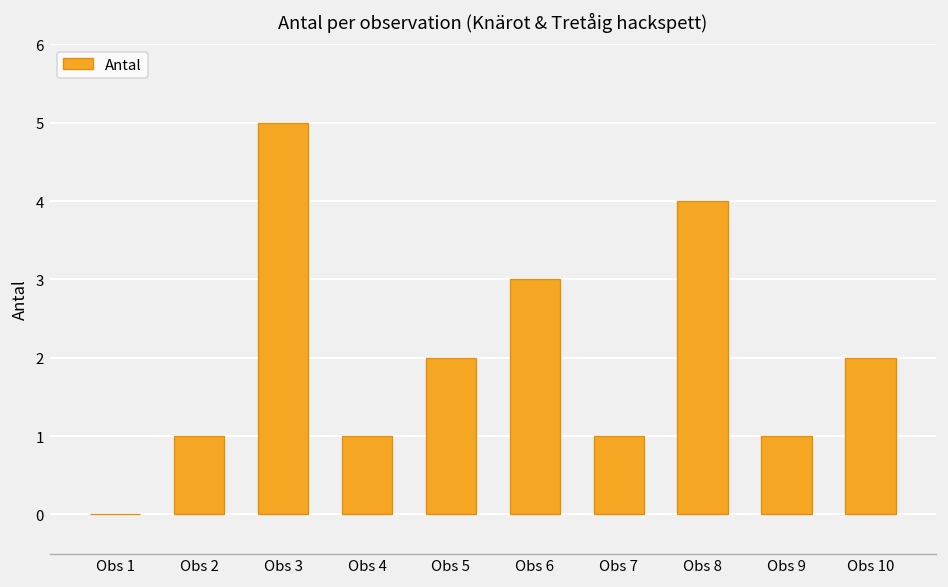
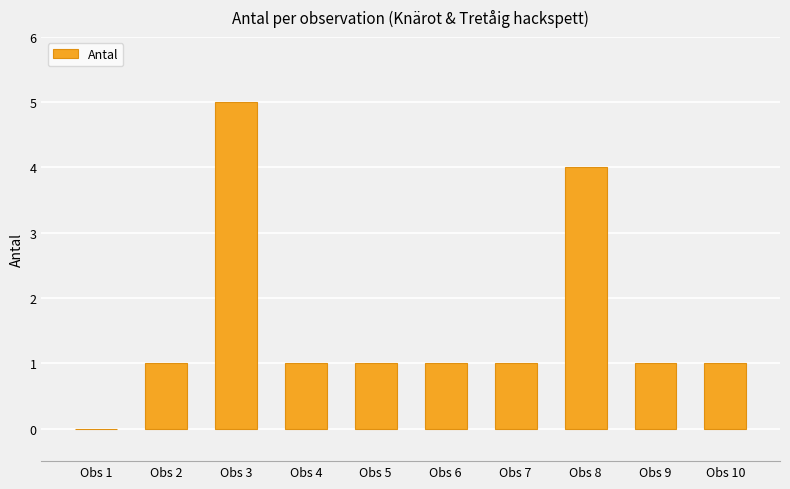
Obs 5: 2 -> 1
Obs 6: 3 -> 1
Obs 10: 2 -> 1
